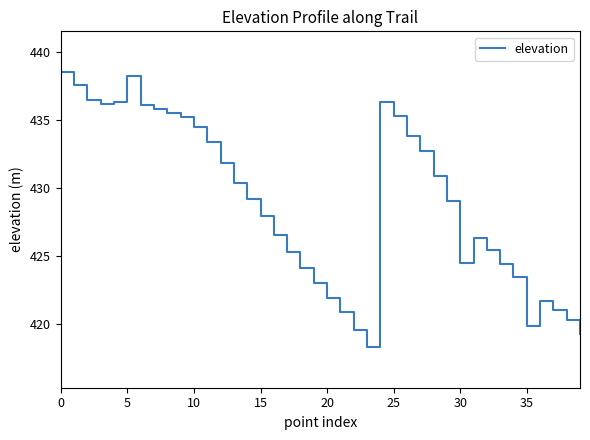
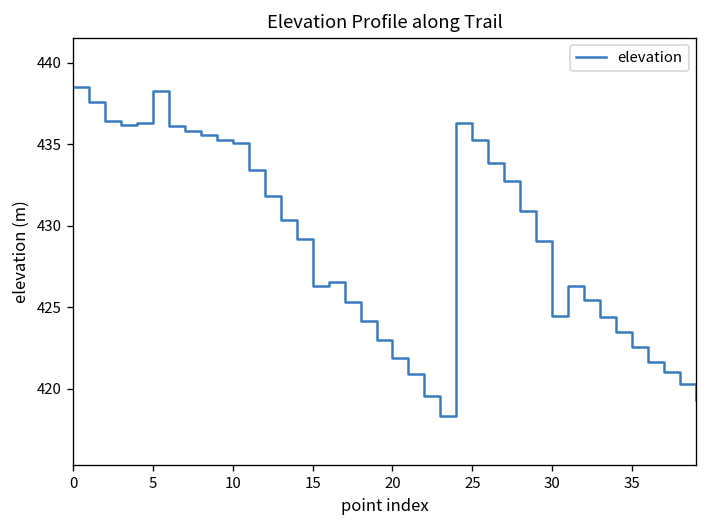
10: 434.5 -> 435.1
15: 427.9 -> 426.3
35: 419.9 -> 422.6
